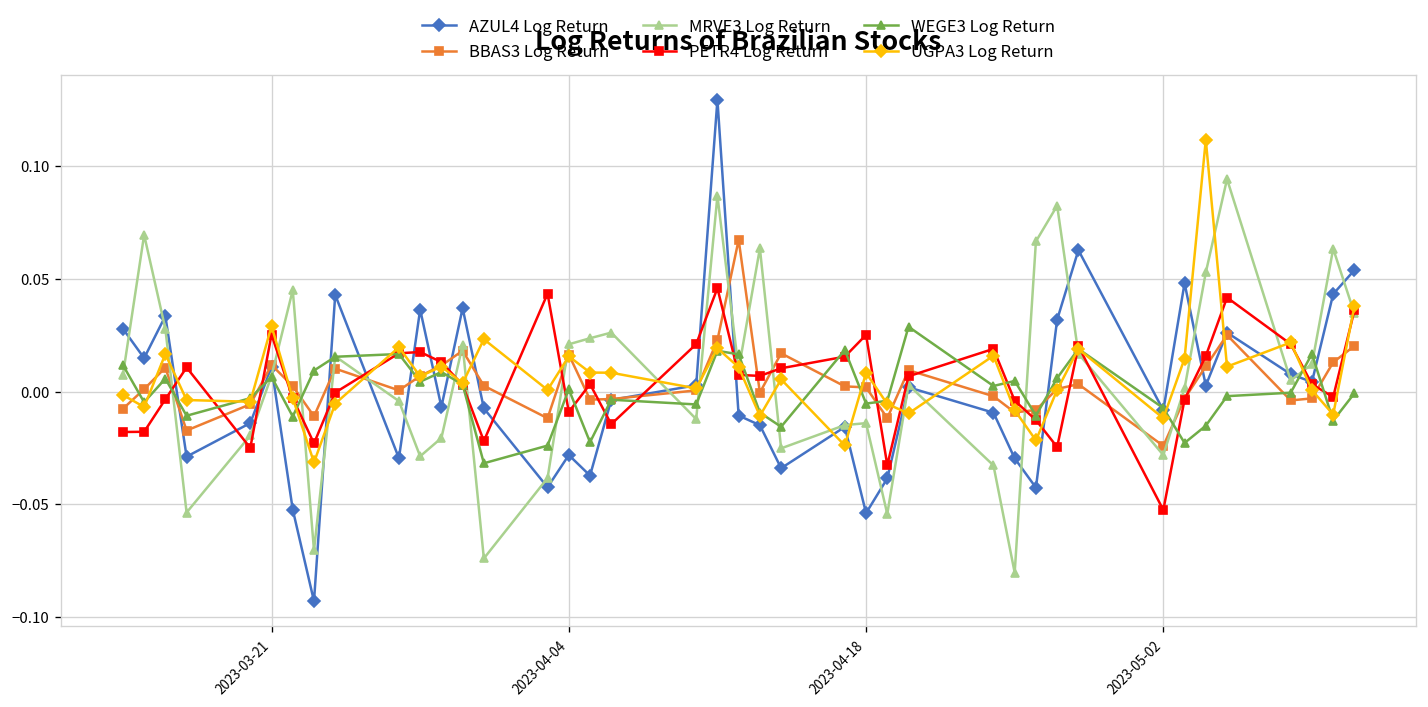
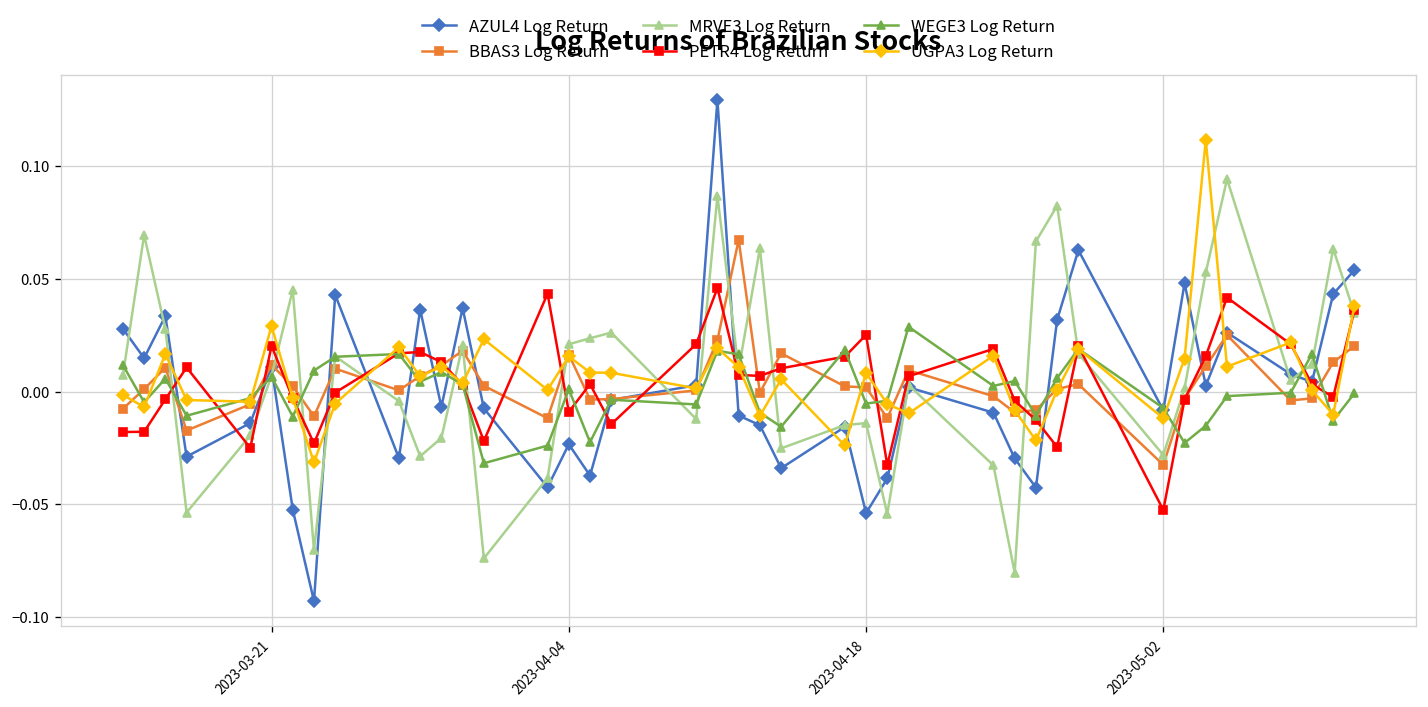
PETR4 Log Return, 2023-03-21: 0.025 -> 0.020
AZUL4 Log Return, 2023-04-04: -0.028 -> -0.023
BBAS3 Log Return, 2023-05-02: -0.024 -> -0.033
